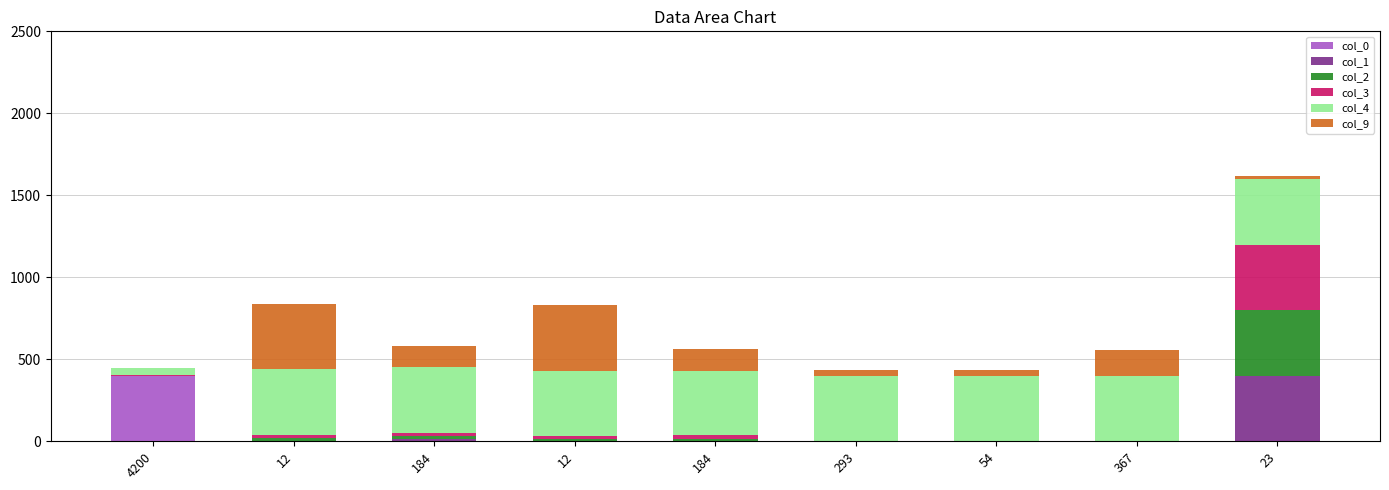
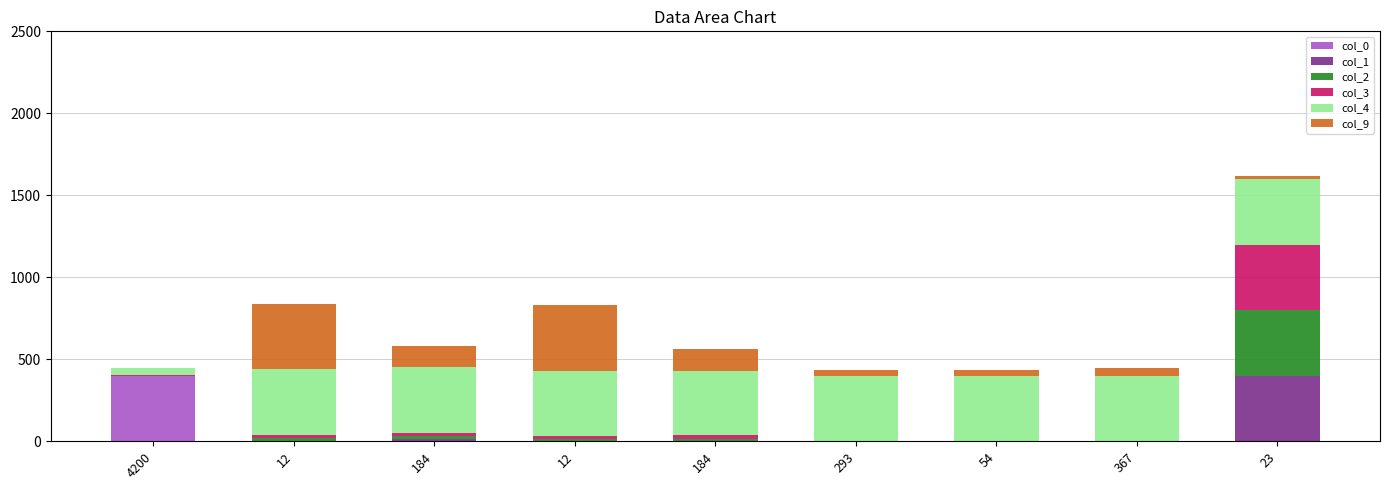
col_9, 367: 160 -> 50
